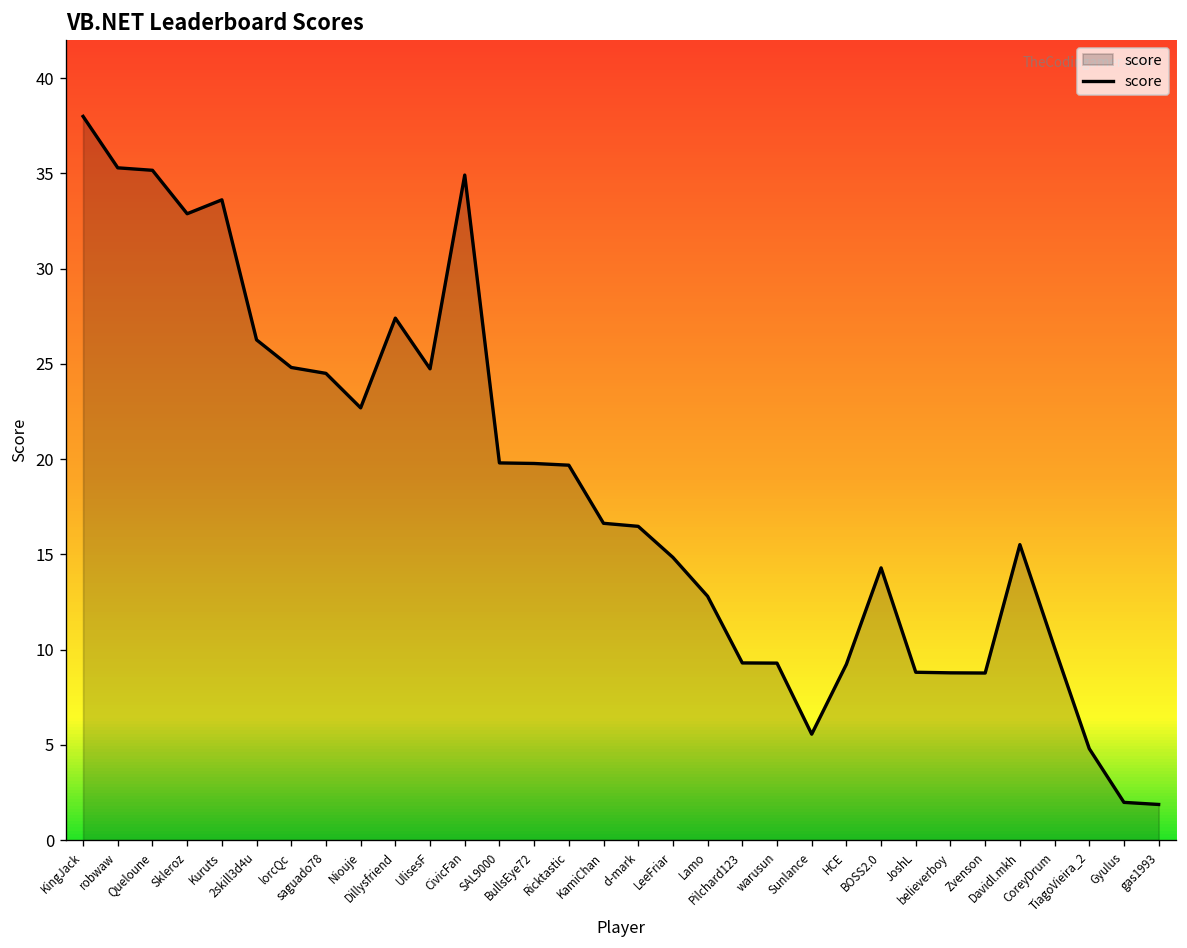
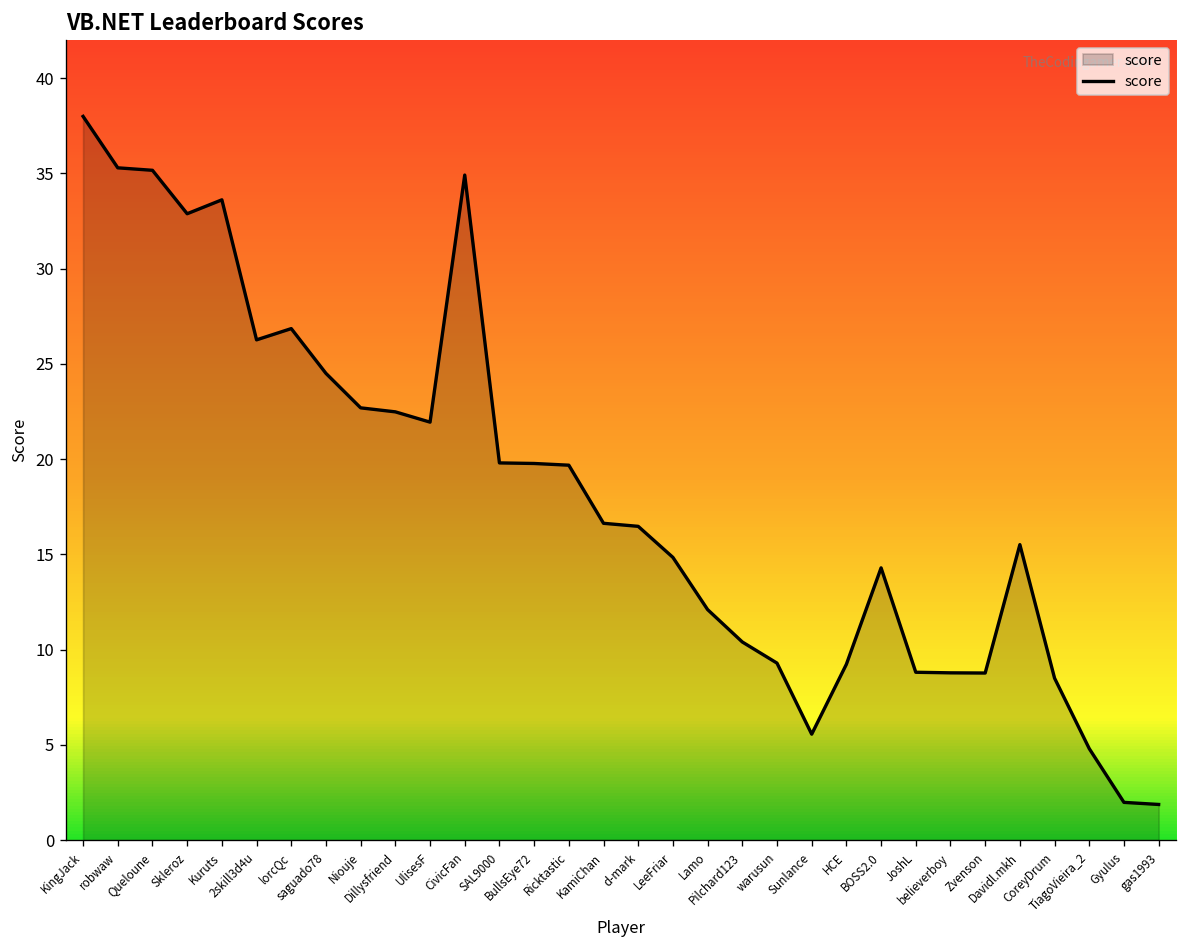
lorcQc: 24.8 -> 26.9
Dillysfriend: 27.4 -> 22.5
UlisesF: 24.7 -> 21.9
Lamo: 12.8 -> 12.1
Pilchard123: 9.3 -> 10.4
CoreyDrum: 10.1 -> 8.5
